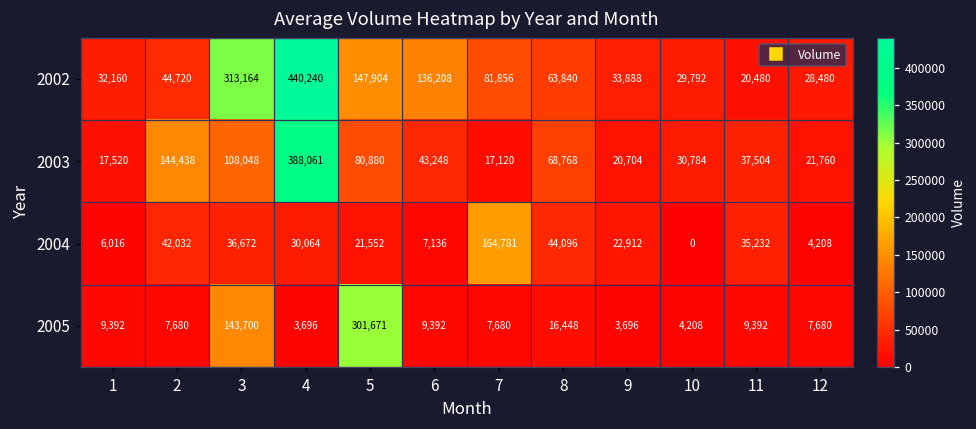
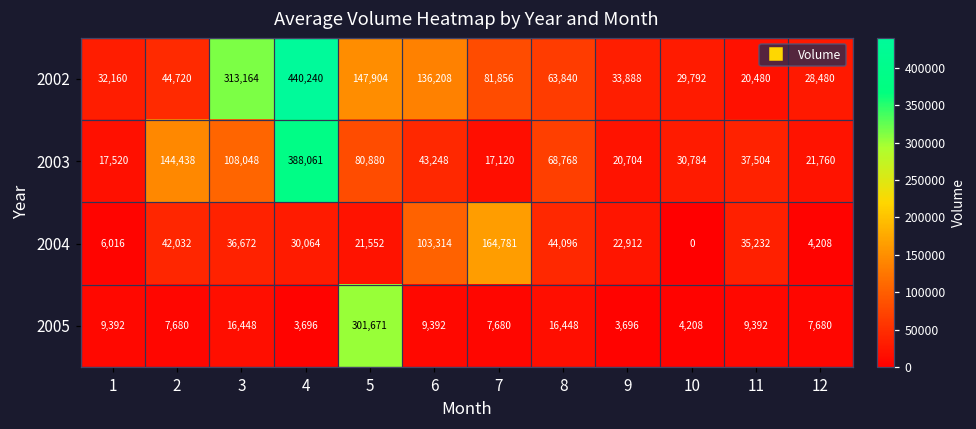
2004, 6: 7,136 -> 103,314
2005, 3: 143,700 -> 16,448
